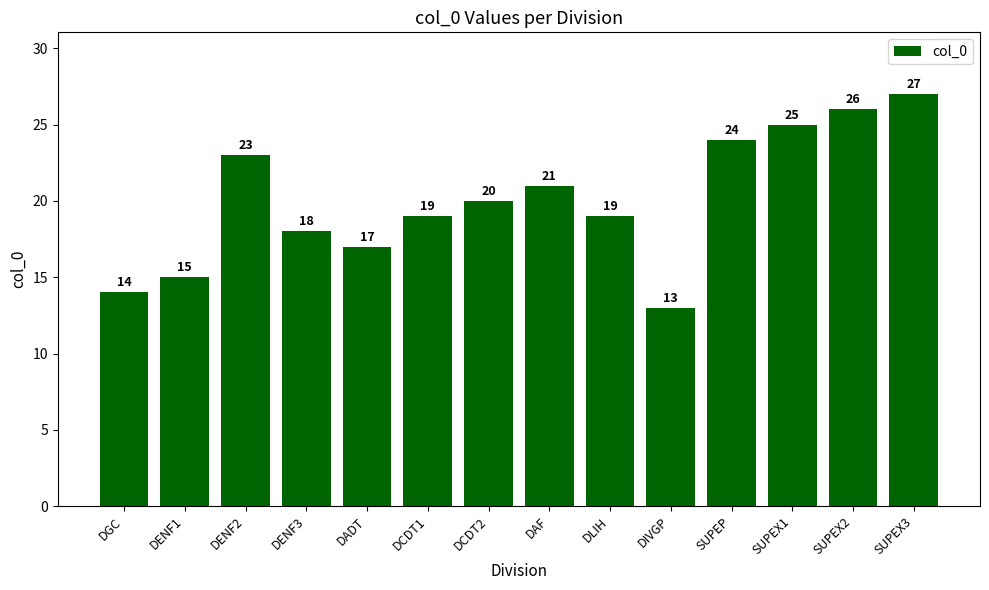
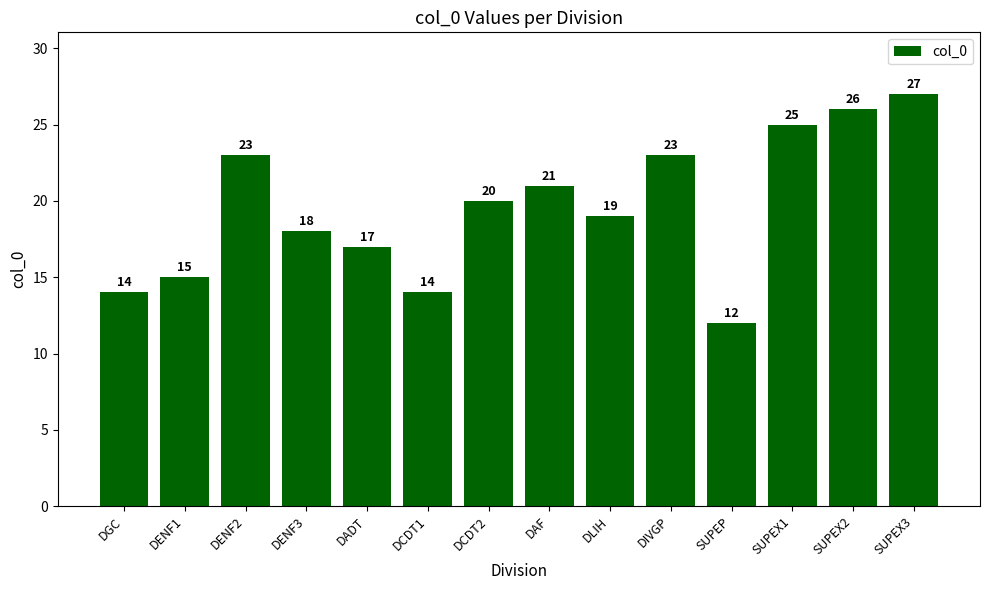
DCDT1: 19 -> 14
DIVGP: 13 -> 23
SUPEP: 24 -> 12
